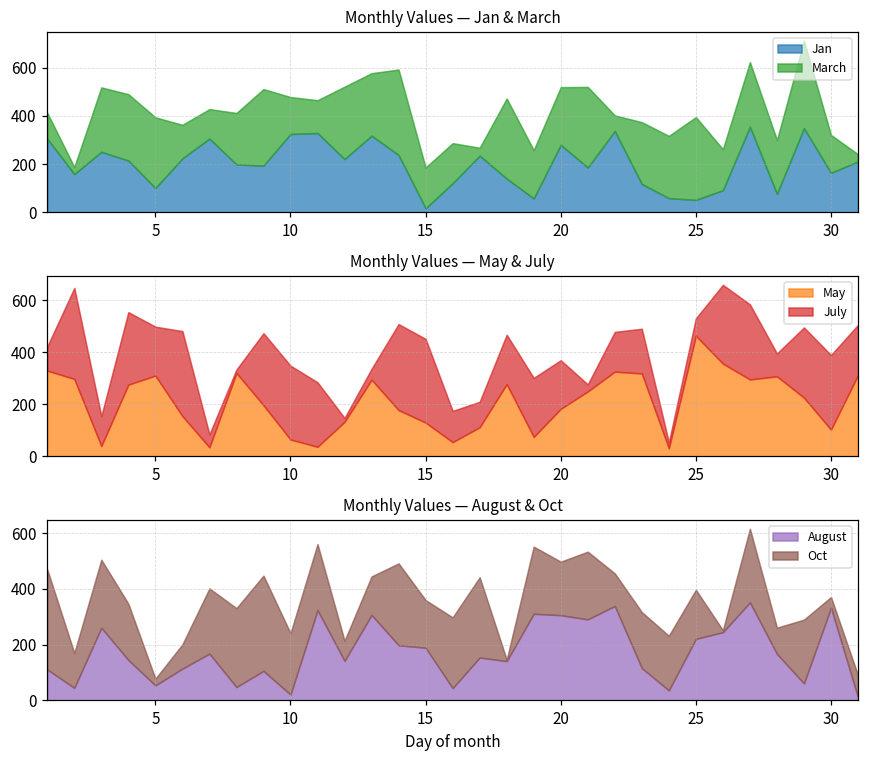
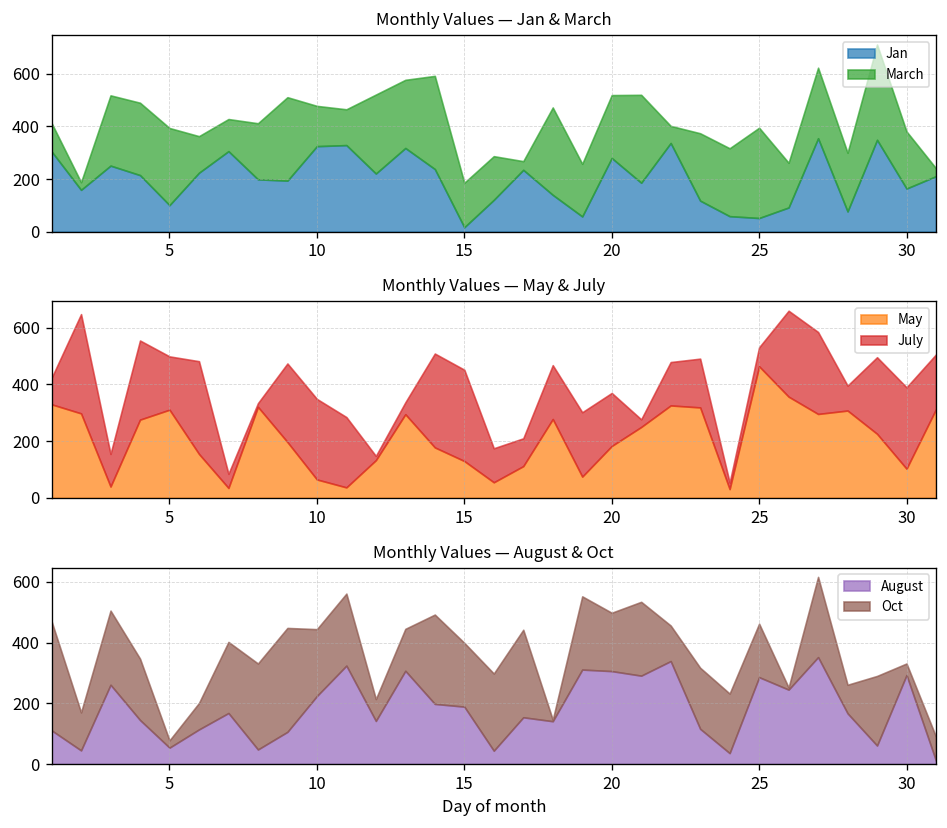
Monthly Values — Jan & March, March, 30: 160 -> 220
Monthly Values — August & Oct, August, 10: 20 -> 220
Monthly Values — August & Oct, Oct, 15: 170 -> 210
Monthly Values — August & Oct, August, 25: 220 -> 290
Monthly Values — August & Oct, August, 30: 330 -> 290
